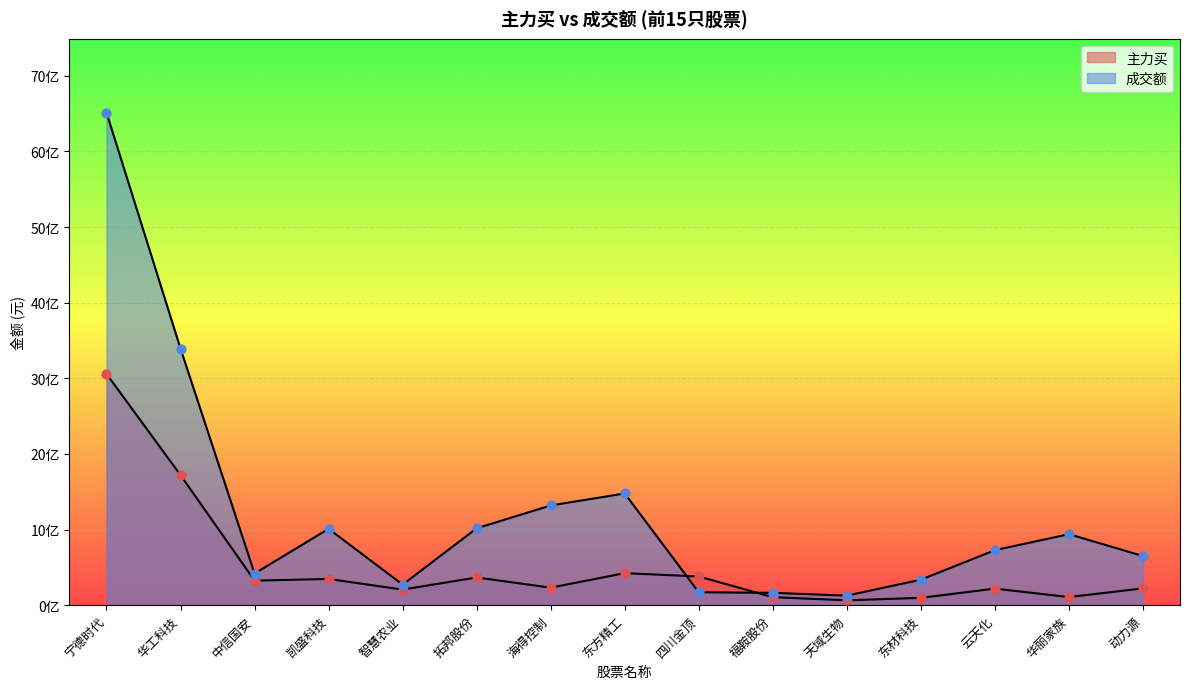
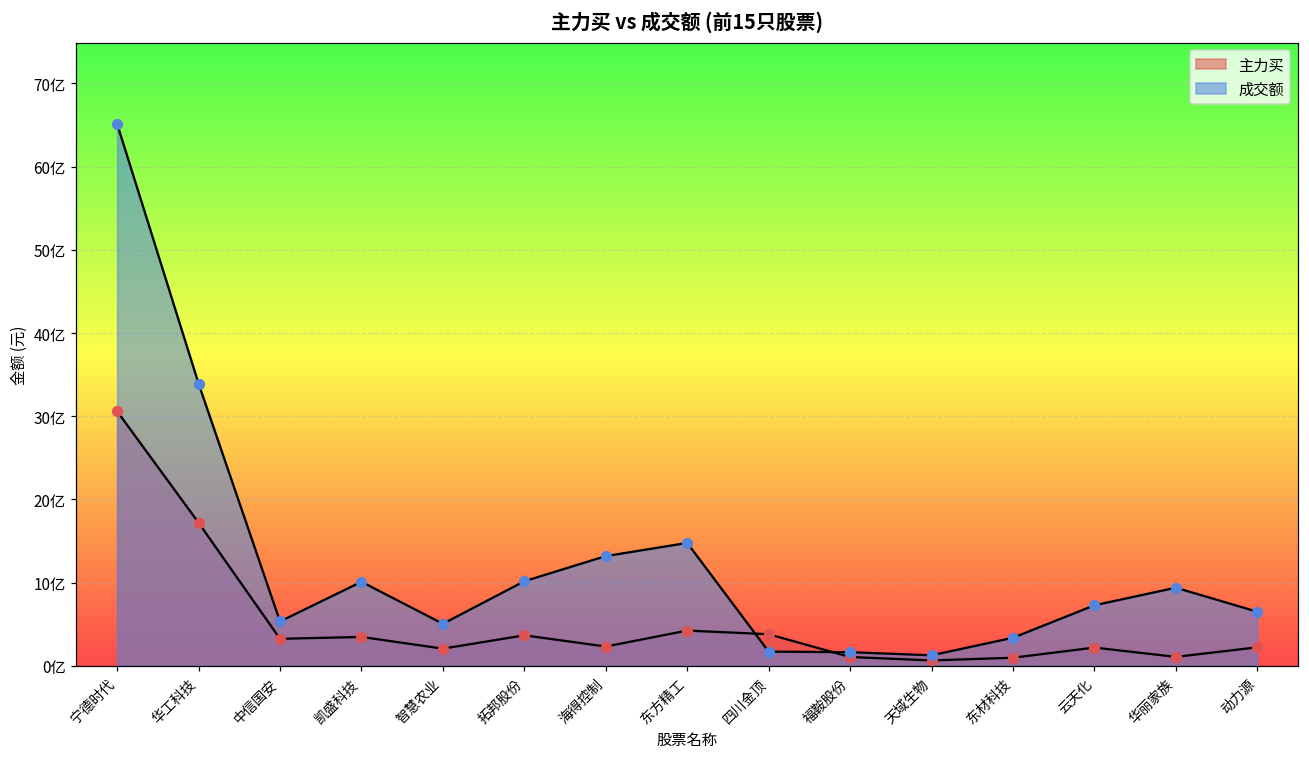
成交额, 中信国安: 4亿 -> 5亿
成交额, 智慧农业: 3亿 -> 5亿
